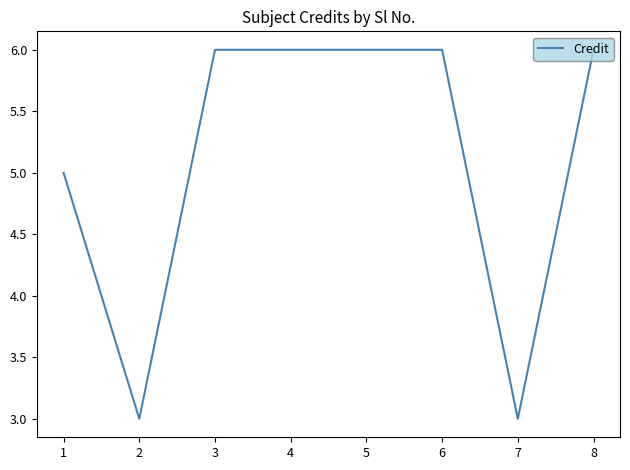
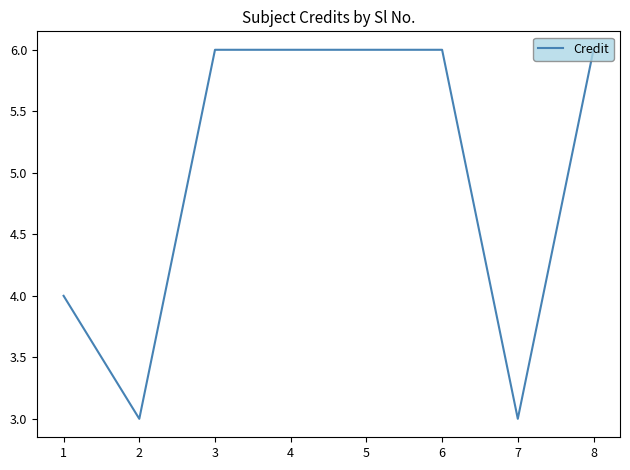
1: 5 -> 4
